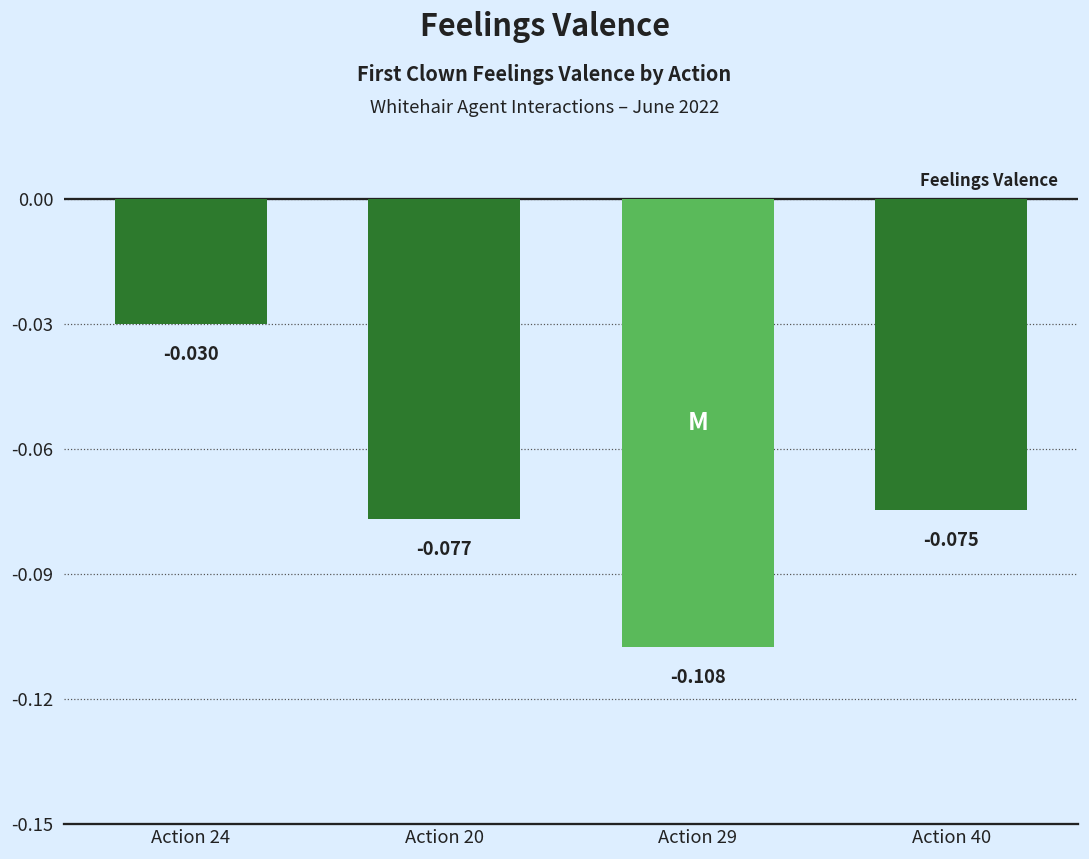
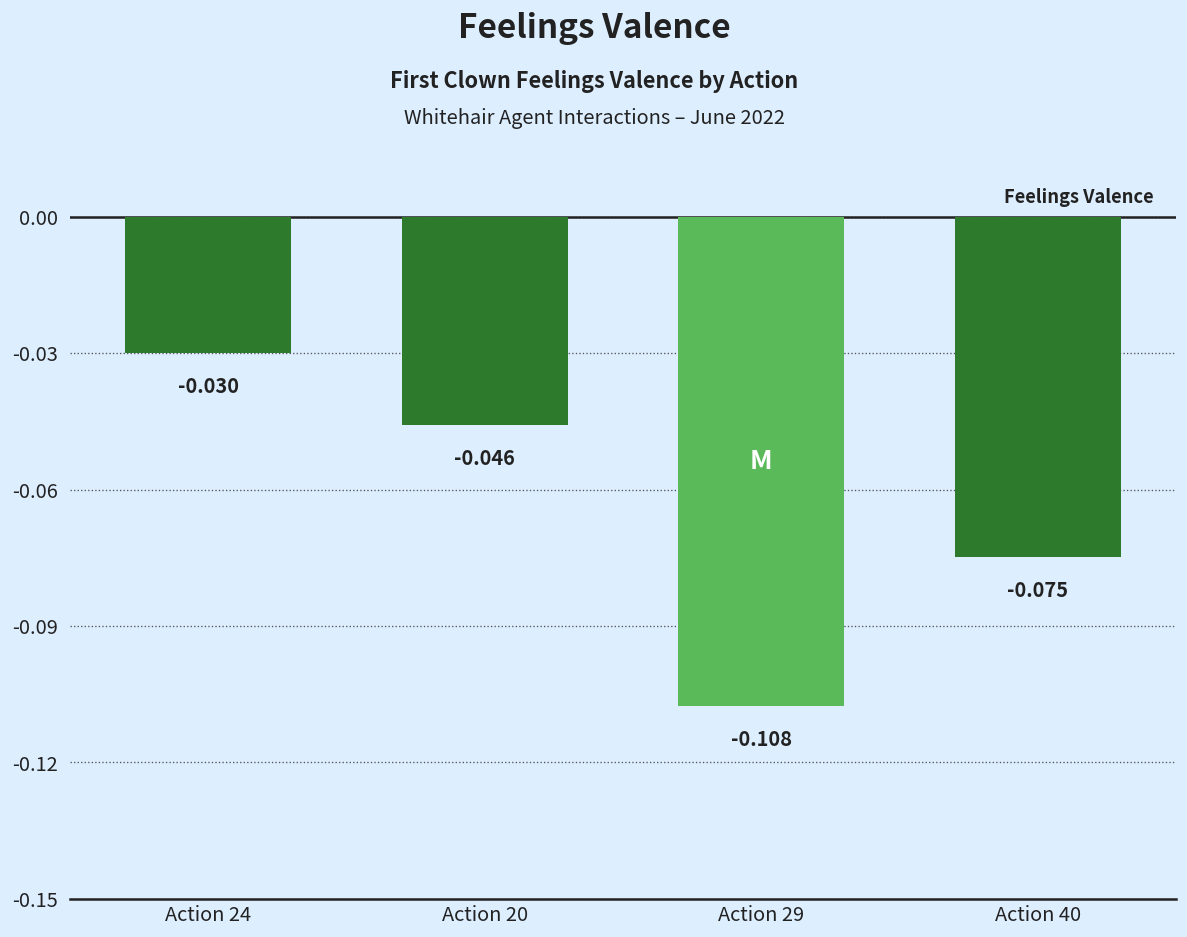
Action 20: -0.077 -> -0.046
